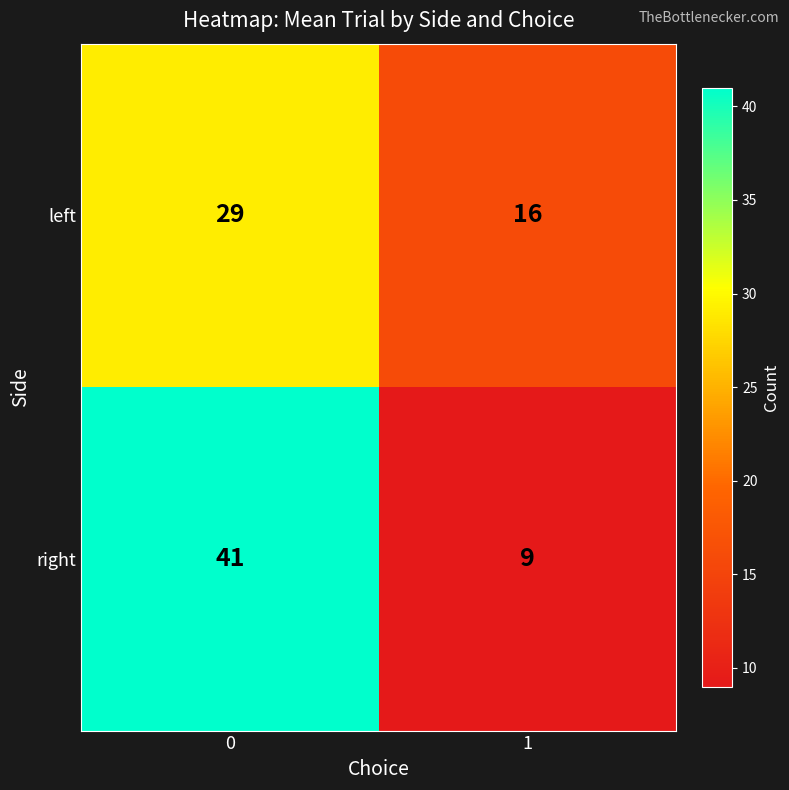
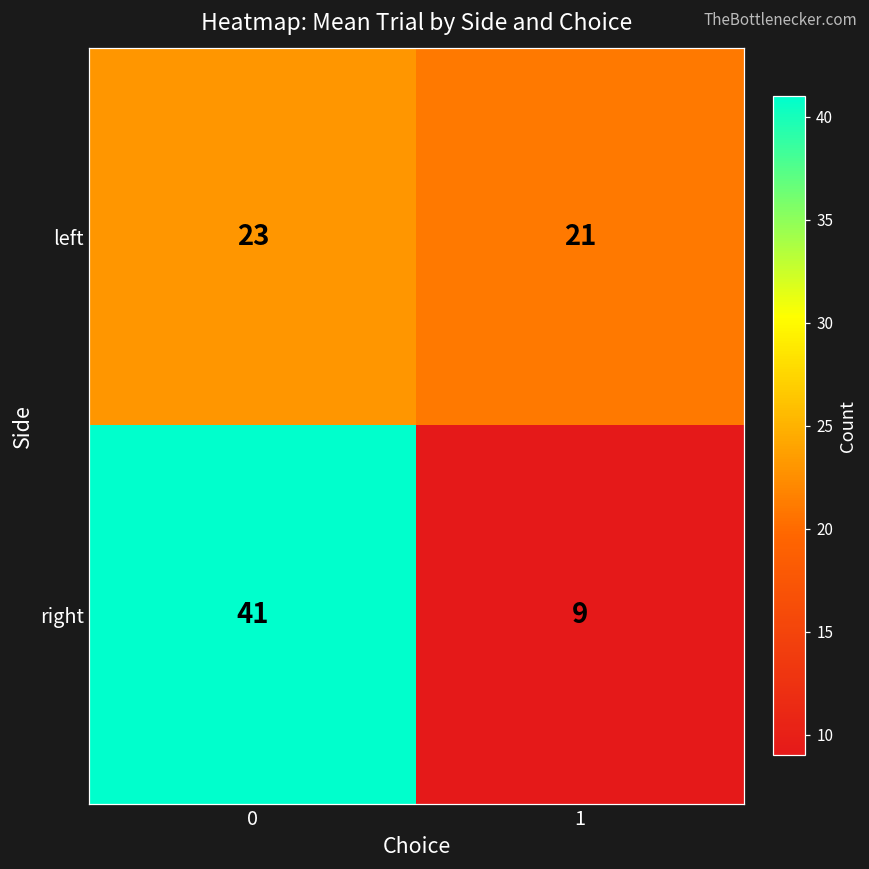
left, 0: 29 -> 23
left, 1: 16 -> 21
